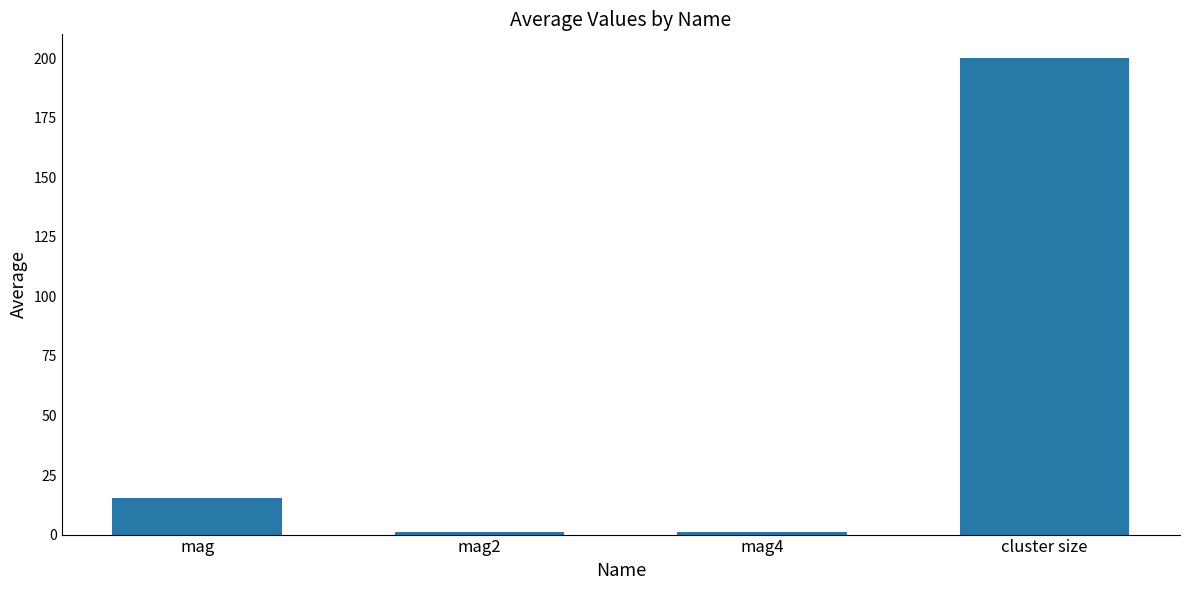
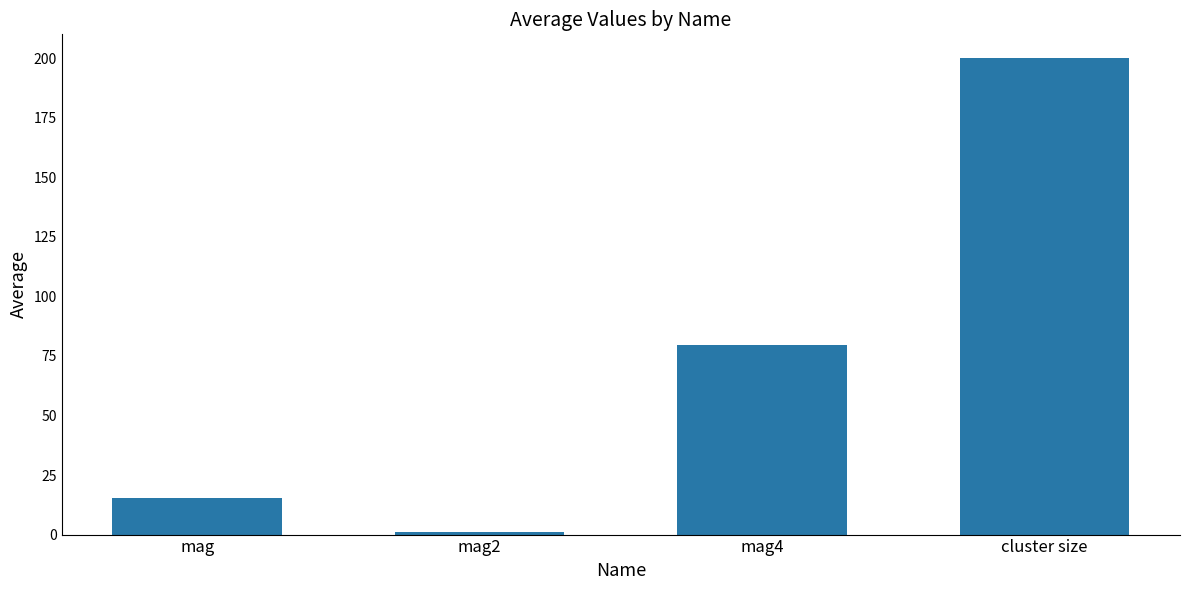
mag4: 1 -> 80
